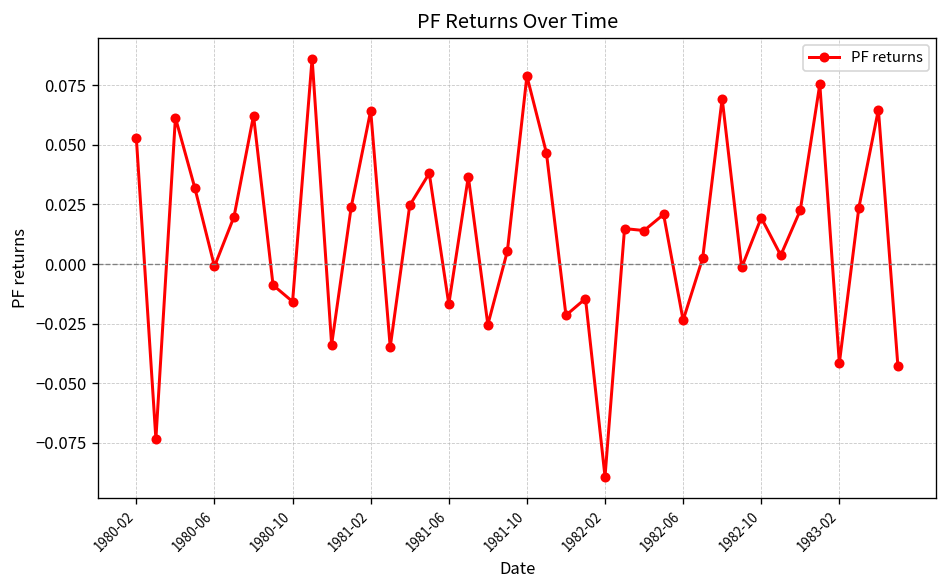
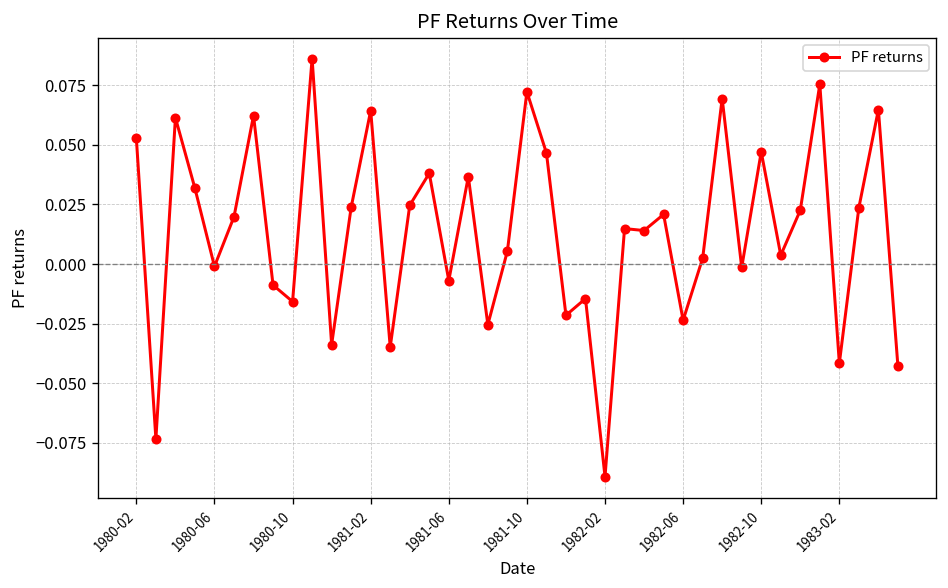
1981-06: -0.017 -> -0.007
1981-10: 0.079 -> 0.072
1982-10: 0.019 -> 0.047
